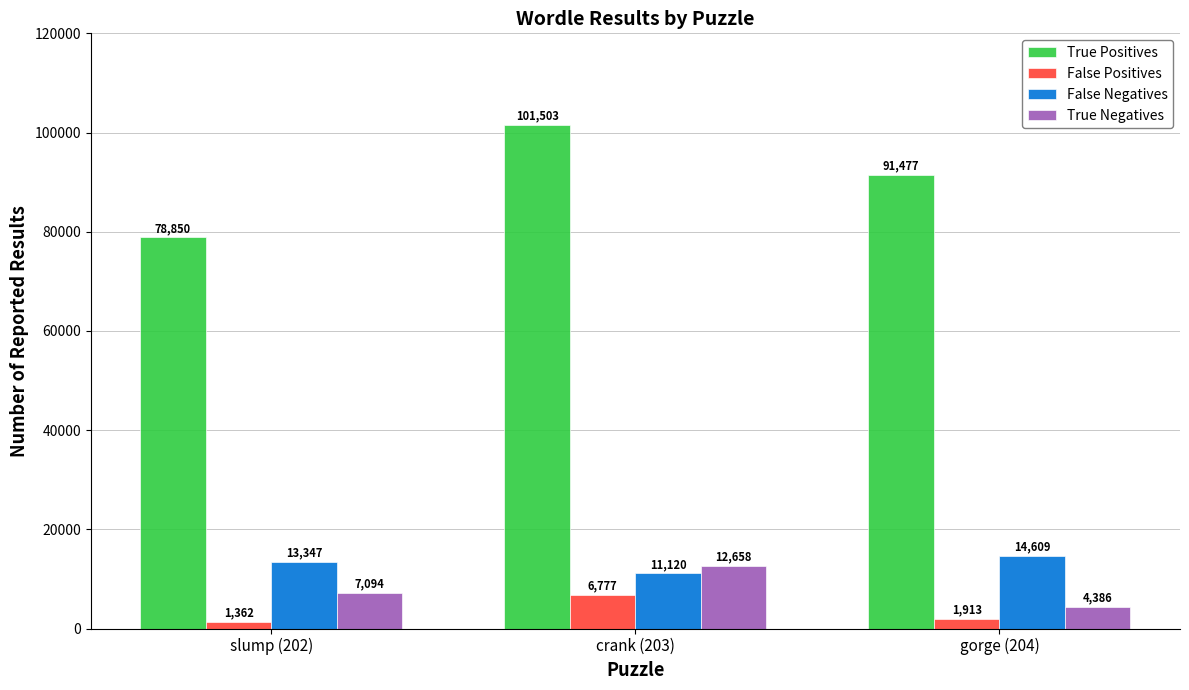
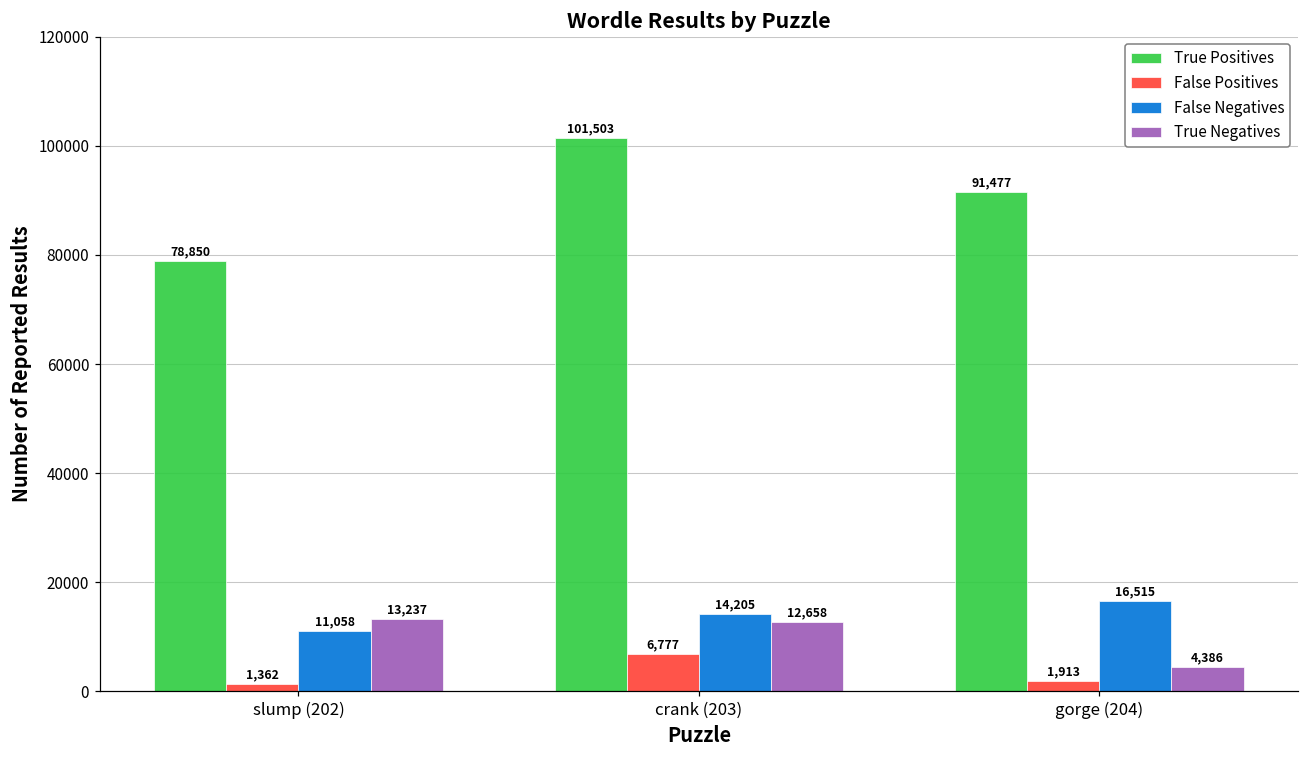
False Negatives, slump (202): 13,347 -> 11,058
True Negatives, slump (202): 7,094 -> 13,237
False Negatives, crank (203): 11,120 -> 14,205
False Negatives, gorge (204): 14,609 -> 16,515
